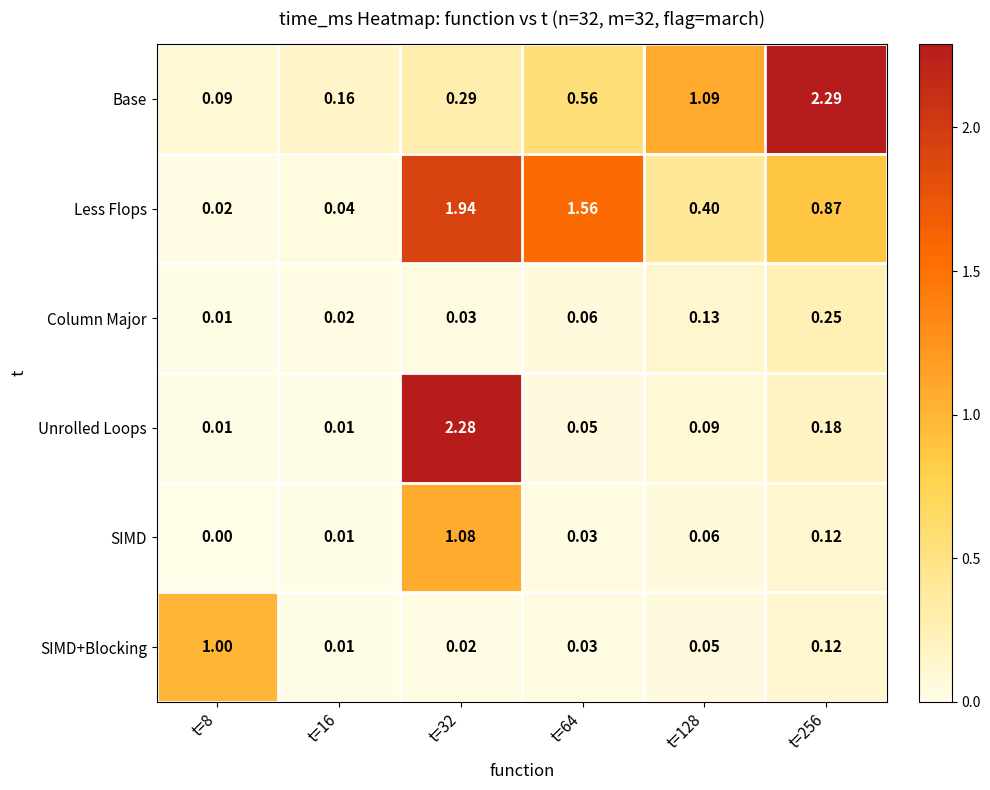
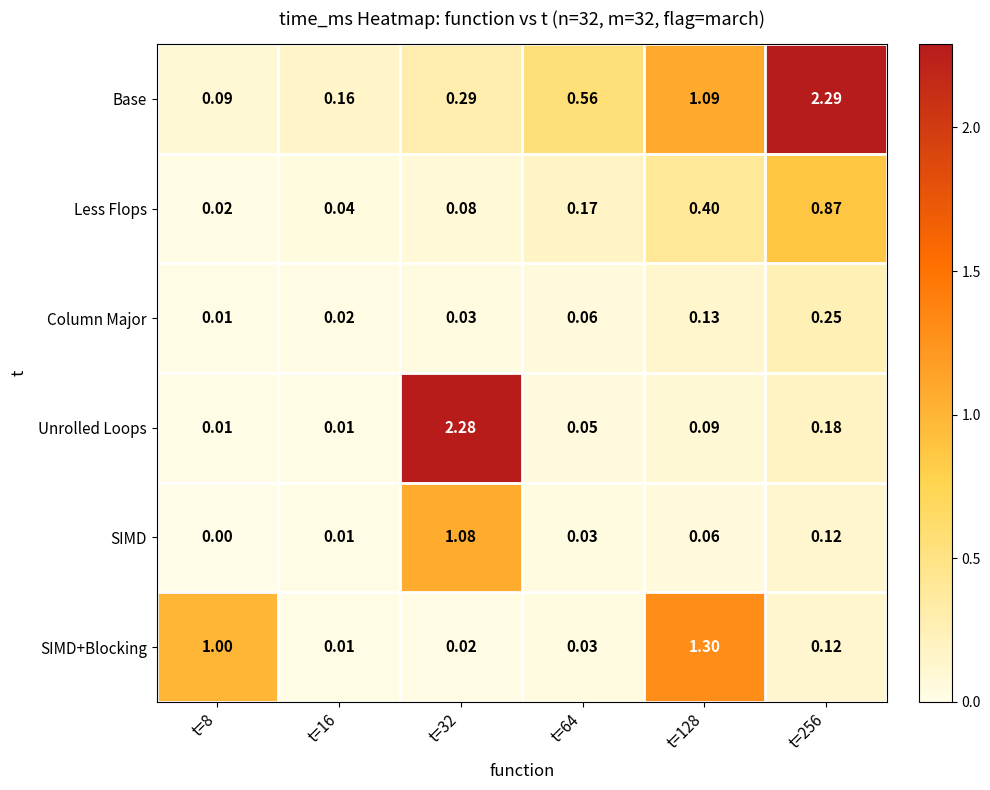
Less Flops, t=32: 1.94 -> 0.08
Less Flops, t=64: 1.56 -> 0.17
SIMD+Blocking, t=128: 0.05 -> 1.30
